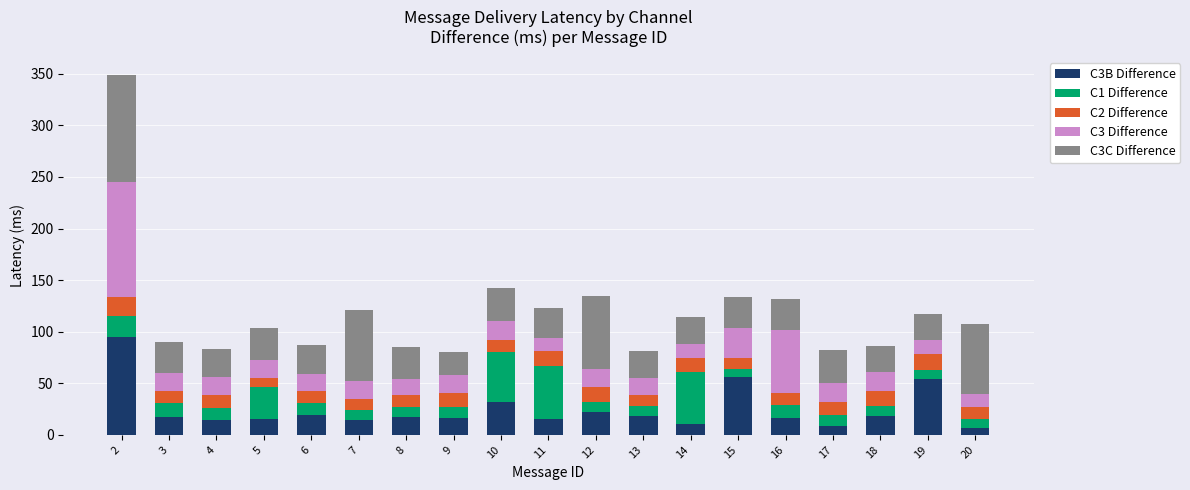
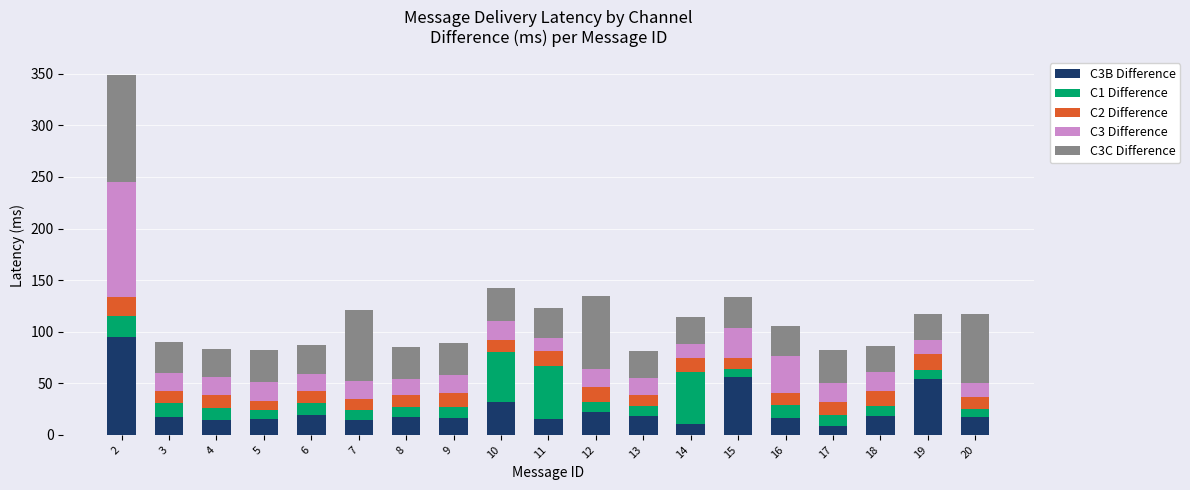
C1 Difference, 5: 31 -> 9
C3C Difference, 9: 22 -> 31
C3 Difference, 16: 61 -> 35
C3B Difference, 20: 7 -> 17
